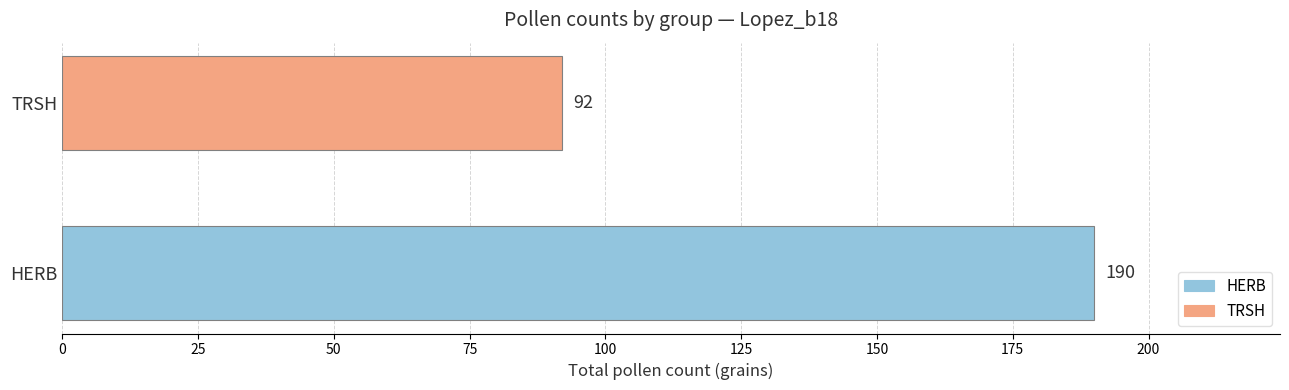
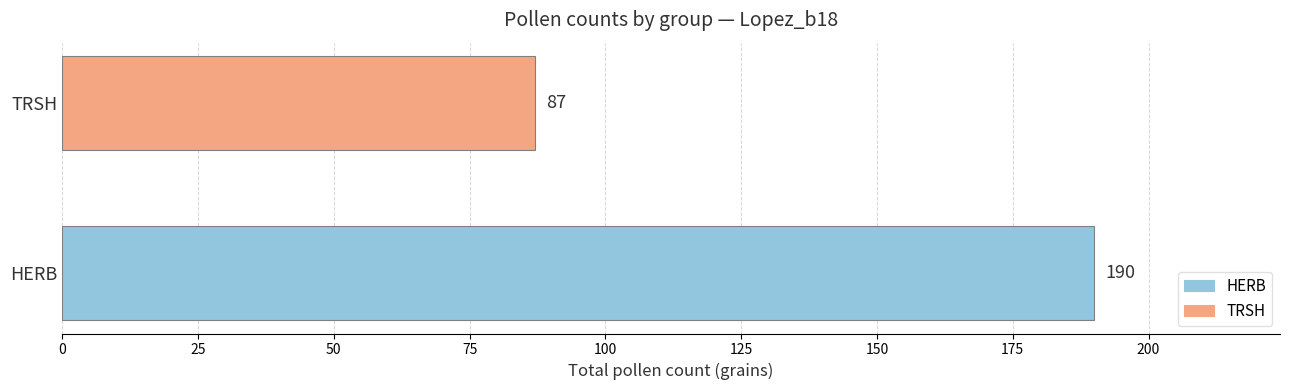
TRSH: 92 -> 87
